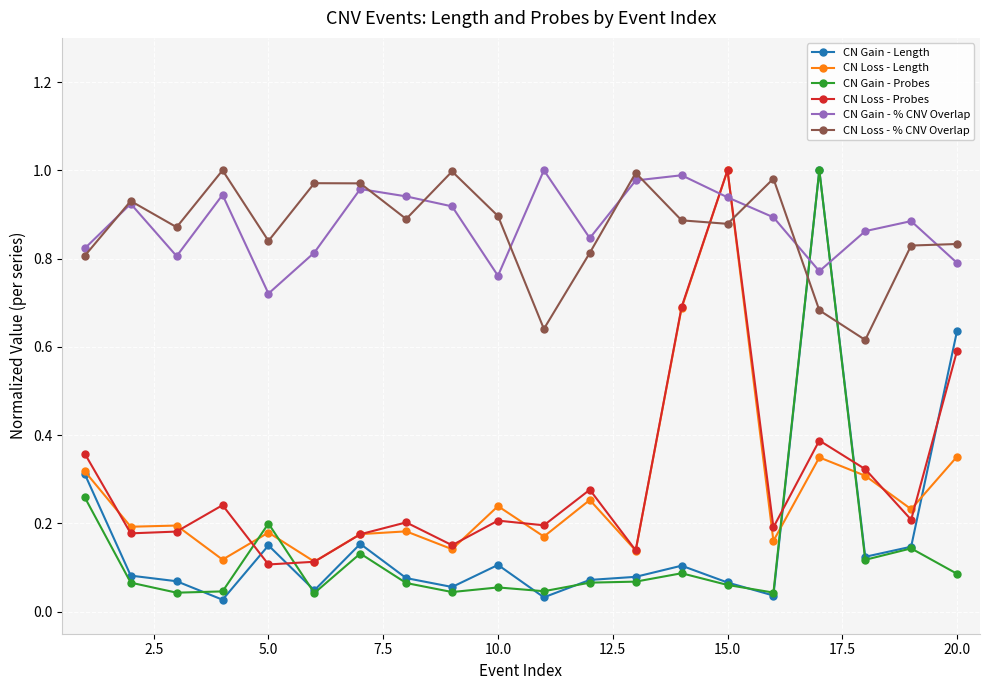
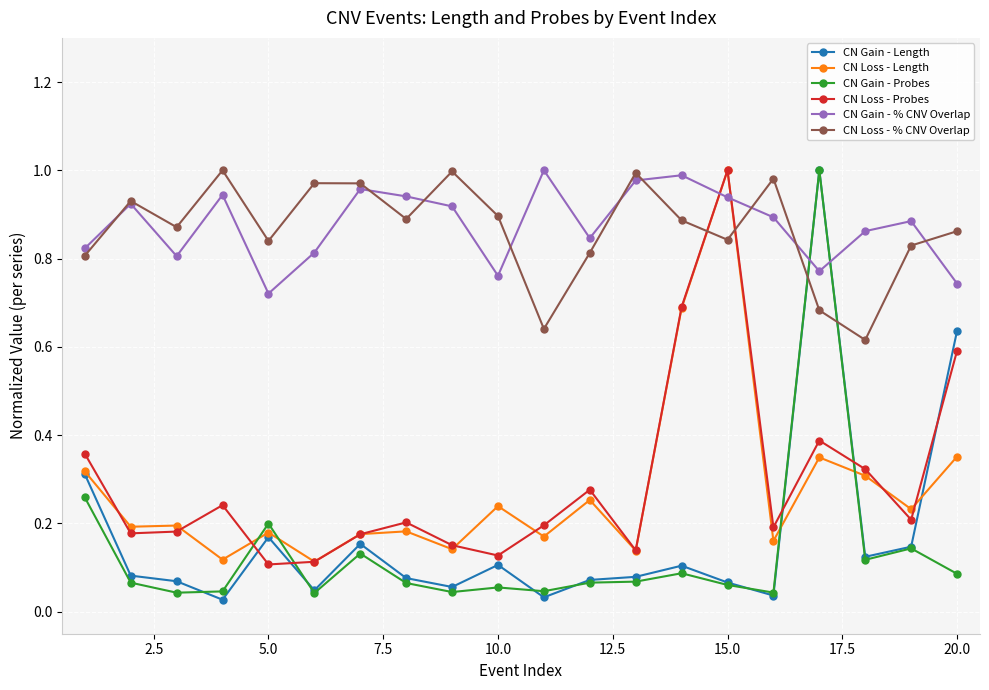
CN Gain - Length, 5.0: 0.15 -> 0.17
CN Loss - Probes, 10.0: 0.21 -> 0.13
CN Loss - % CNV Overlap, 15.0: 0.88 -> 0.84
CN Gain - % CNV Overlap, 20.0: 0.79 -> 0.74
CN Loss - % CNV Overlap, 20.0: 0.83 -> 0.86
